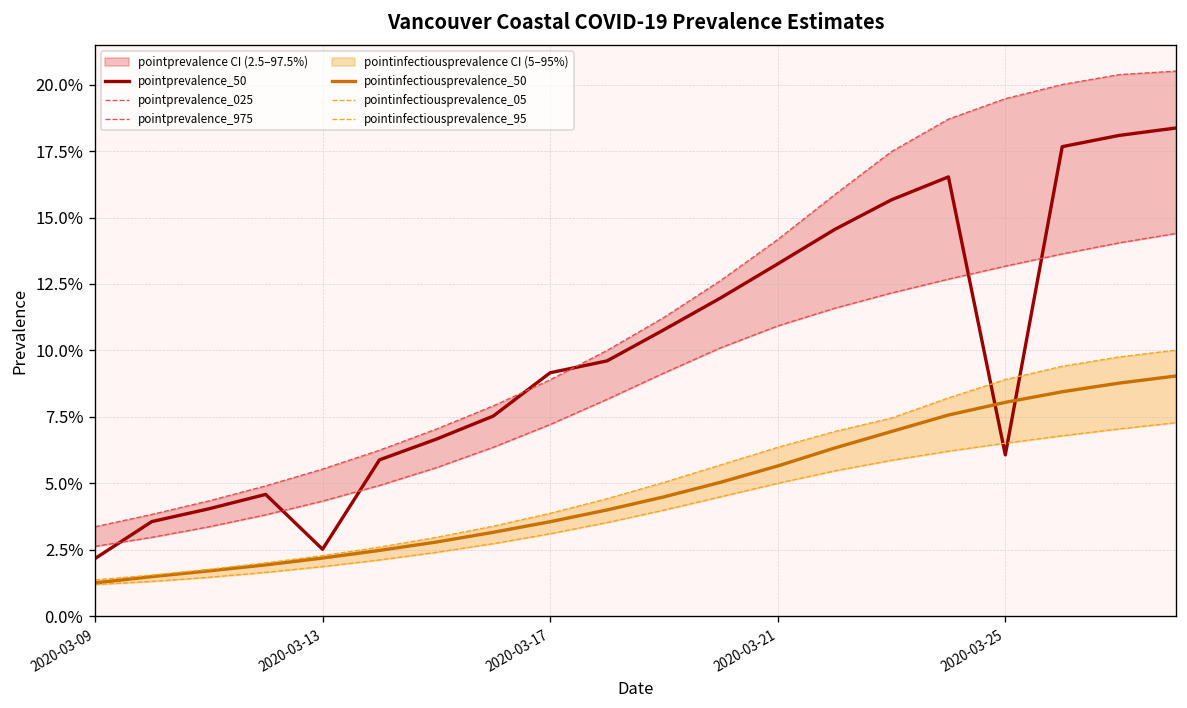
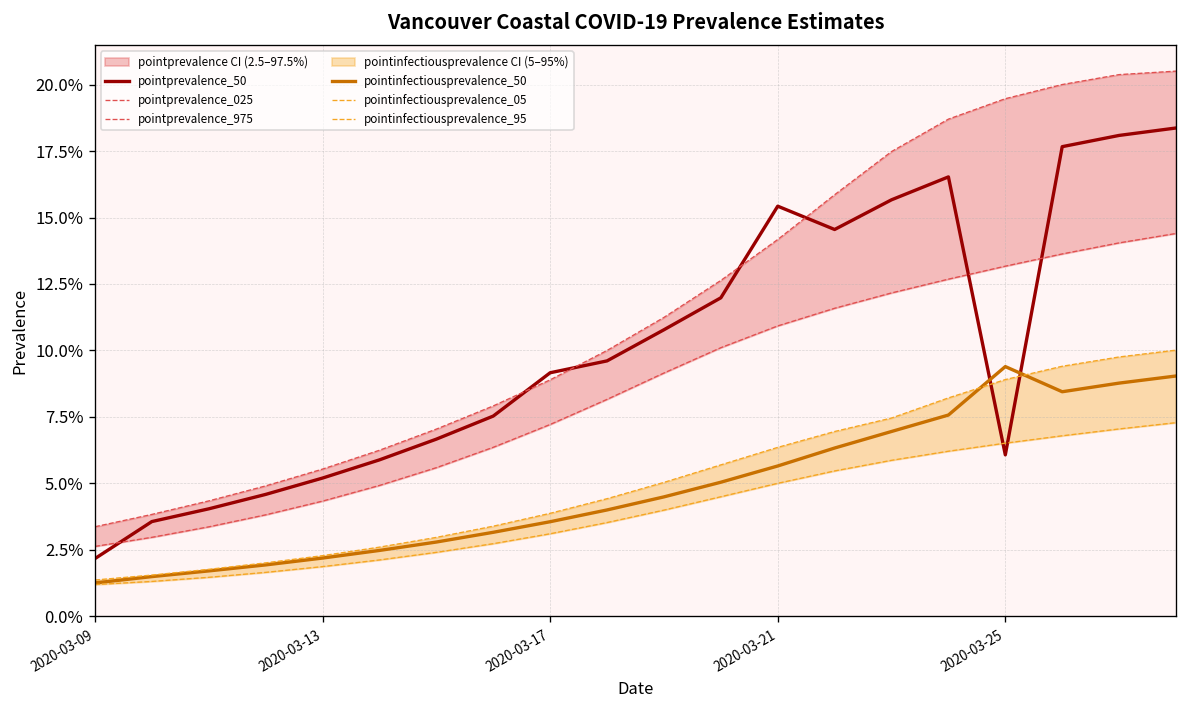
pointprevalence_50, 2020-03-13: 2.5% -> 5.2%
pointprevalence_50, 2020-03-21: 13.3% -> 15.4%
pointinfectiousprevalence_50, 2020-03-25: 8.0% -> 9.4%
